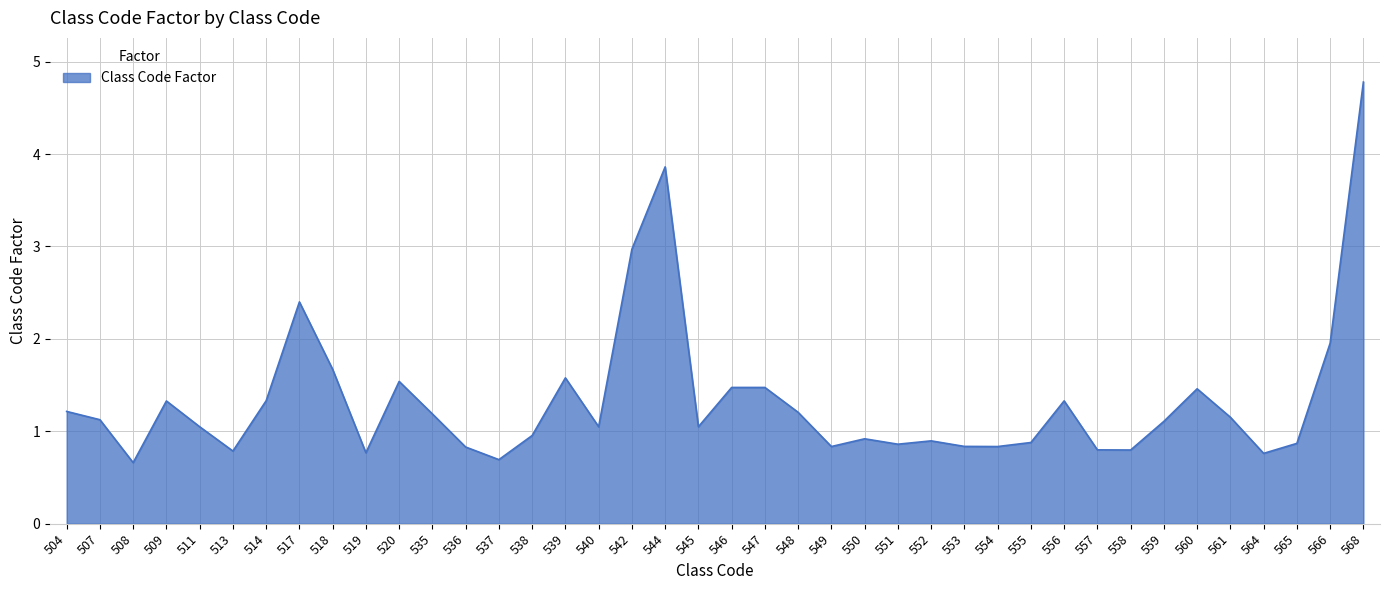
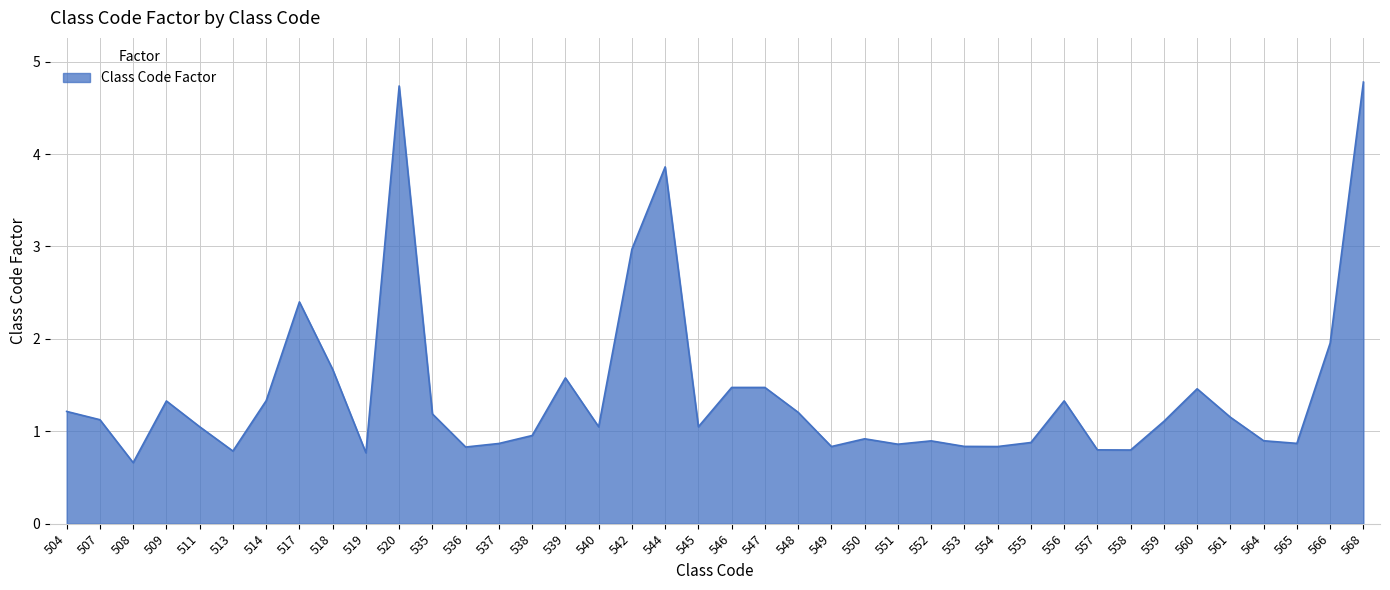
520: 1.5 -> 4.7
537: 0.7 -> 0.9
564: 0.8 -> 0.9
